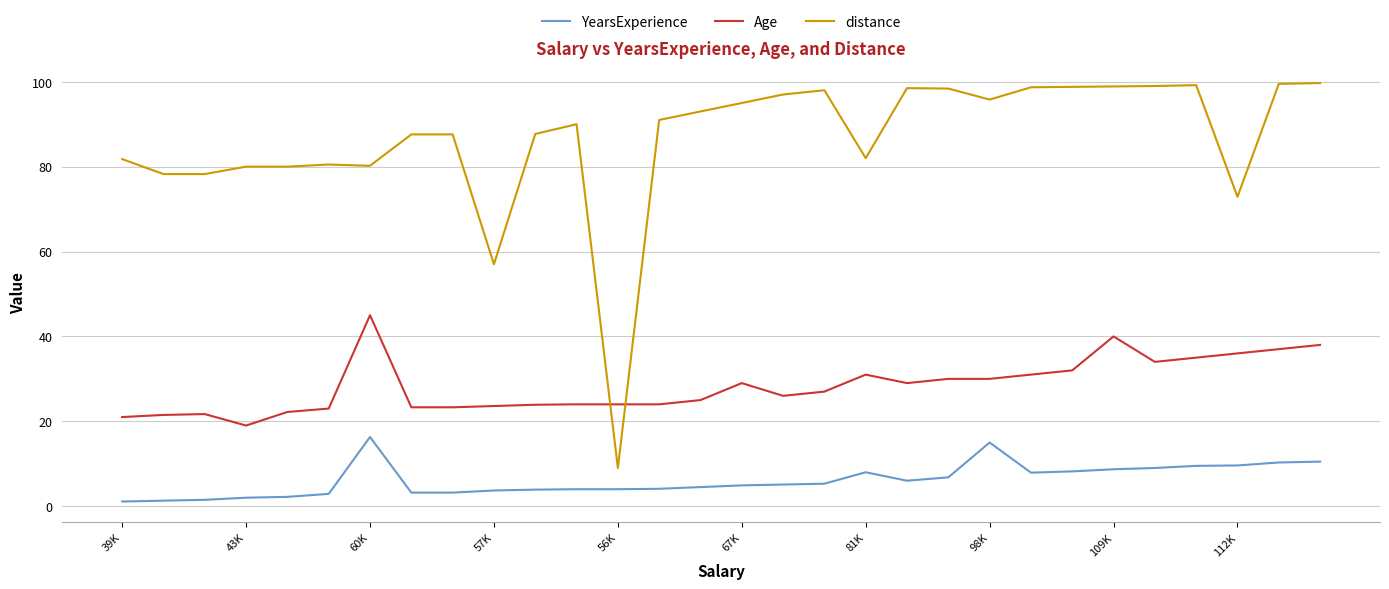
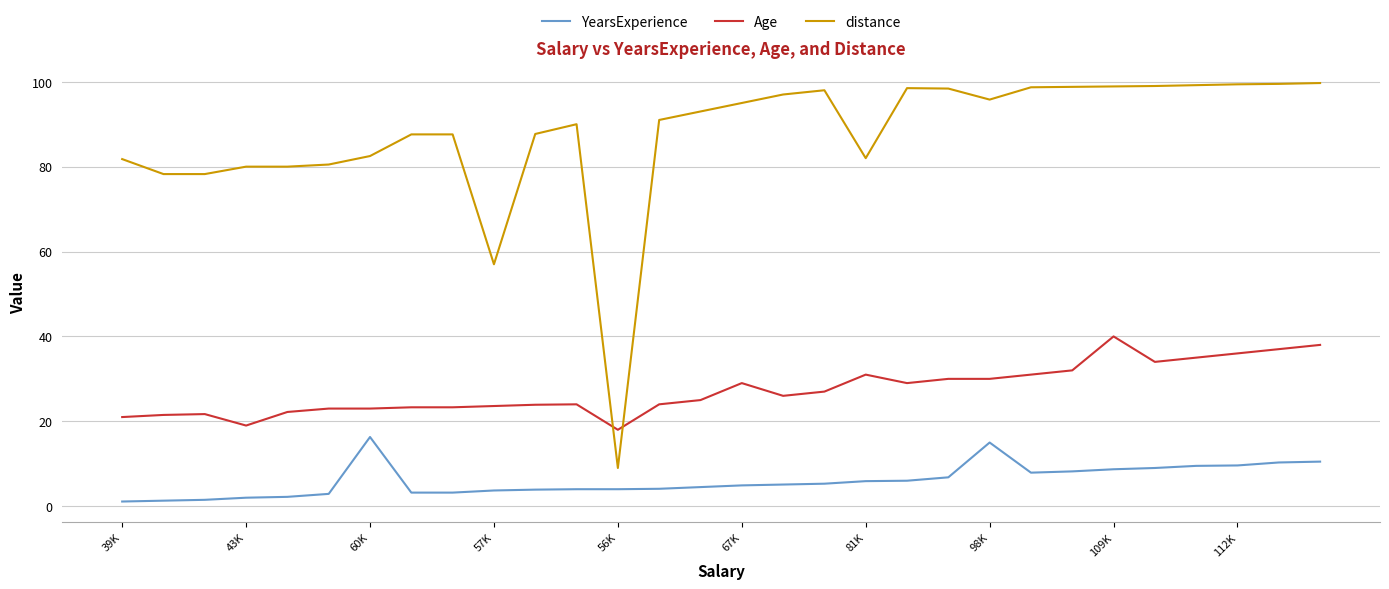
Age, 60K: 45 -> 23
distance, 60K: 80 -> 83
Age, 56K: 24 -> 18
YearsExperience, 81K: 8 -> 6
distance, 112K: 73 -> 99
